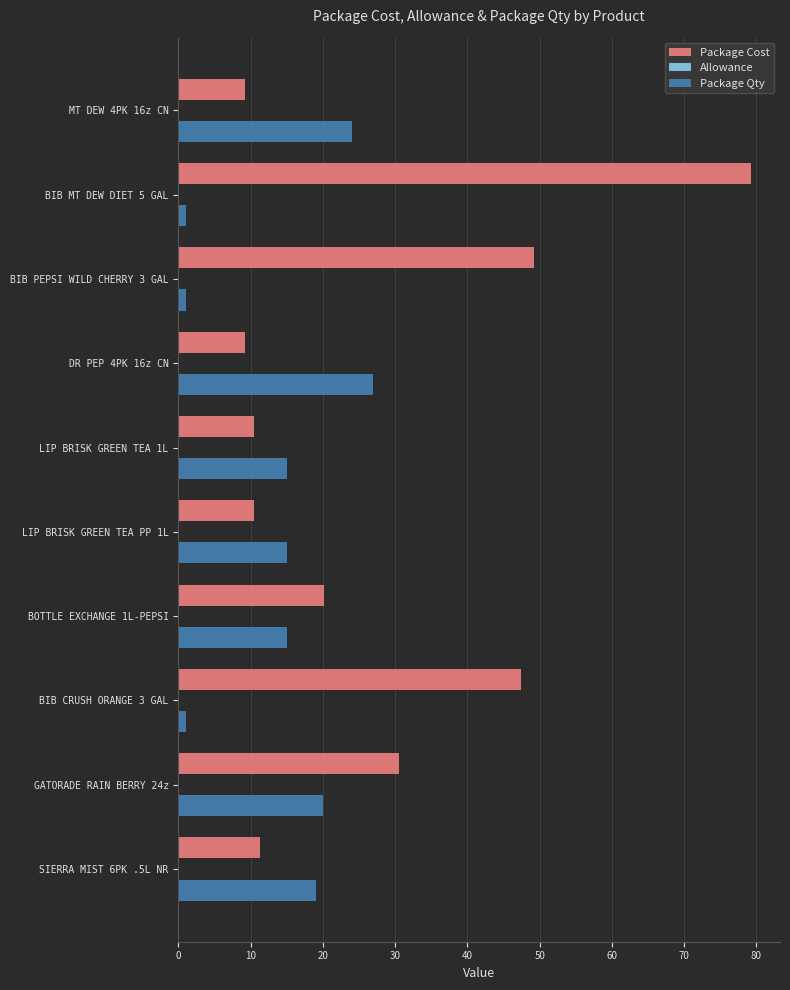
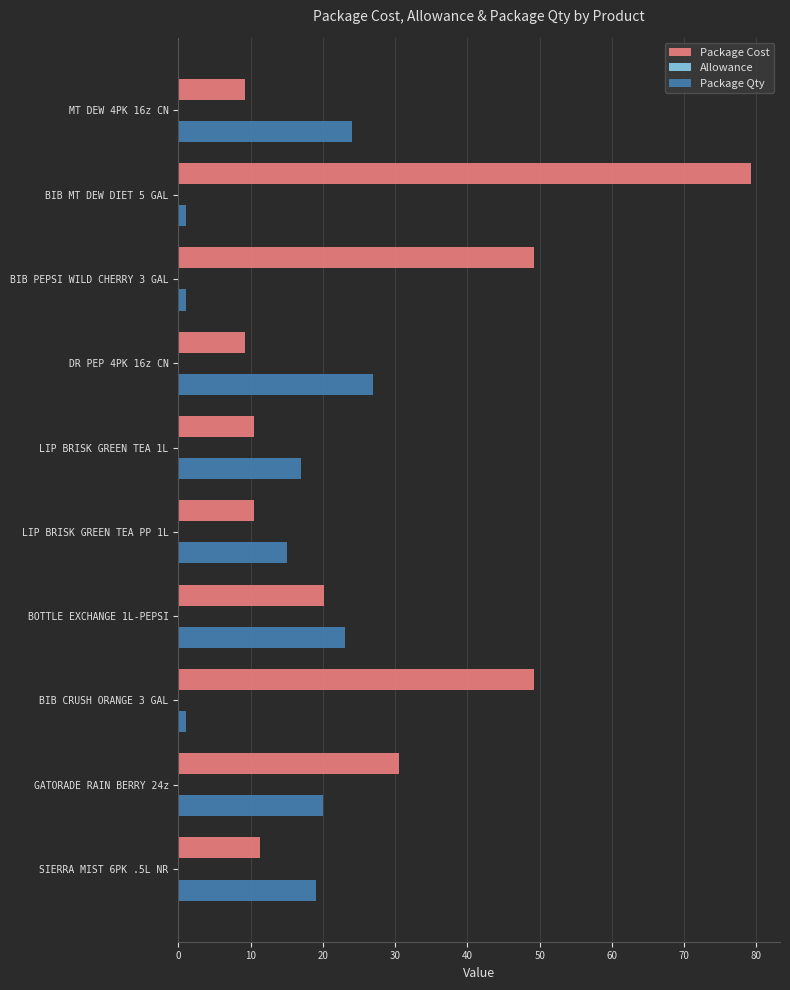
Package Qty, LIP BRISK GREEN TEA 1L: 15 -> 17
Package Qty, BOTTLE EXCHANGE 1L-PEPSI: 15 -> 23
Package Cost, BIB CRUSH ORANGE 3 GAL: 47 -> 49
